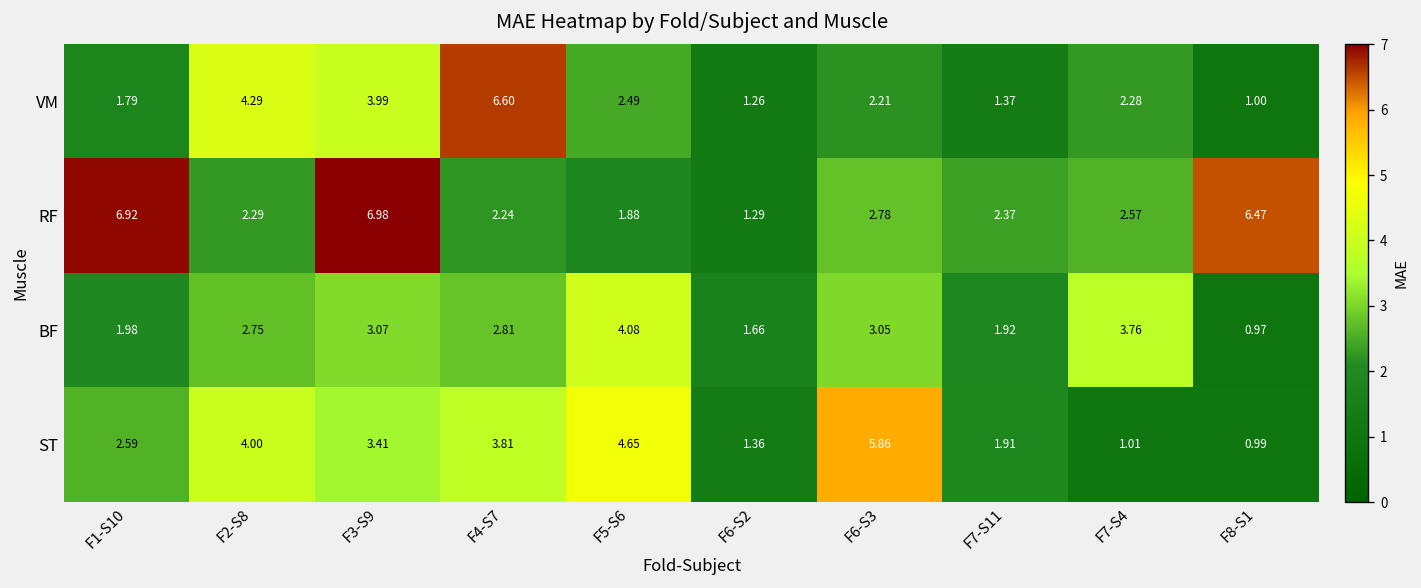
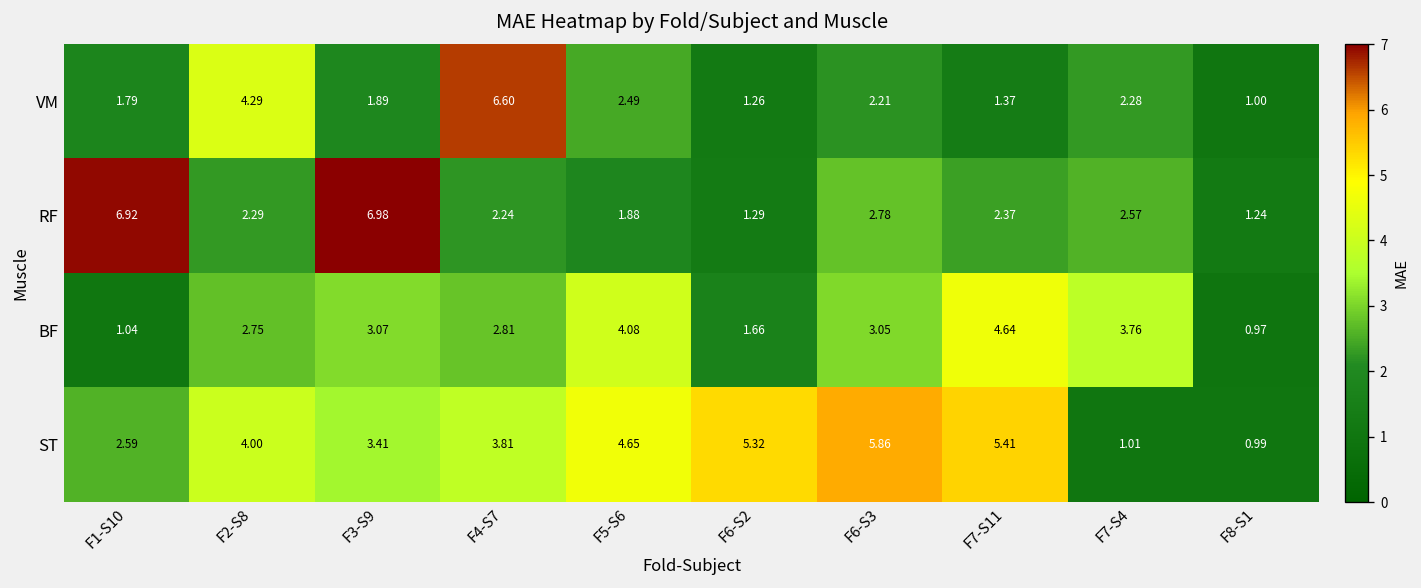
VM, F3-S9: 3.99 -> 1.89
RF, F8-S1: 6.47 -> 1.24
BF, F1-S10: 1.98 -> 1.04
BF, F7-S11: 1.92 -> 4.64
ST, F6-S2: 1.36 -> 5.32
ST, F7-S11: 1.91 -> 5.41
